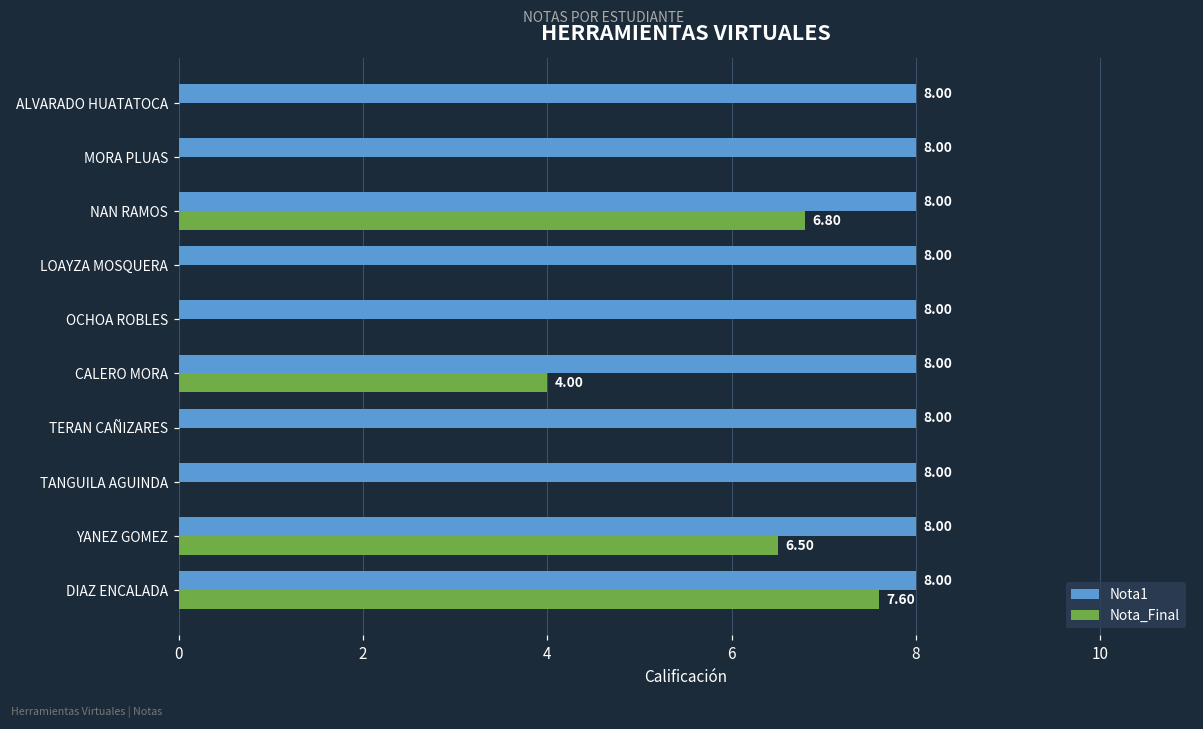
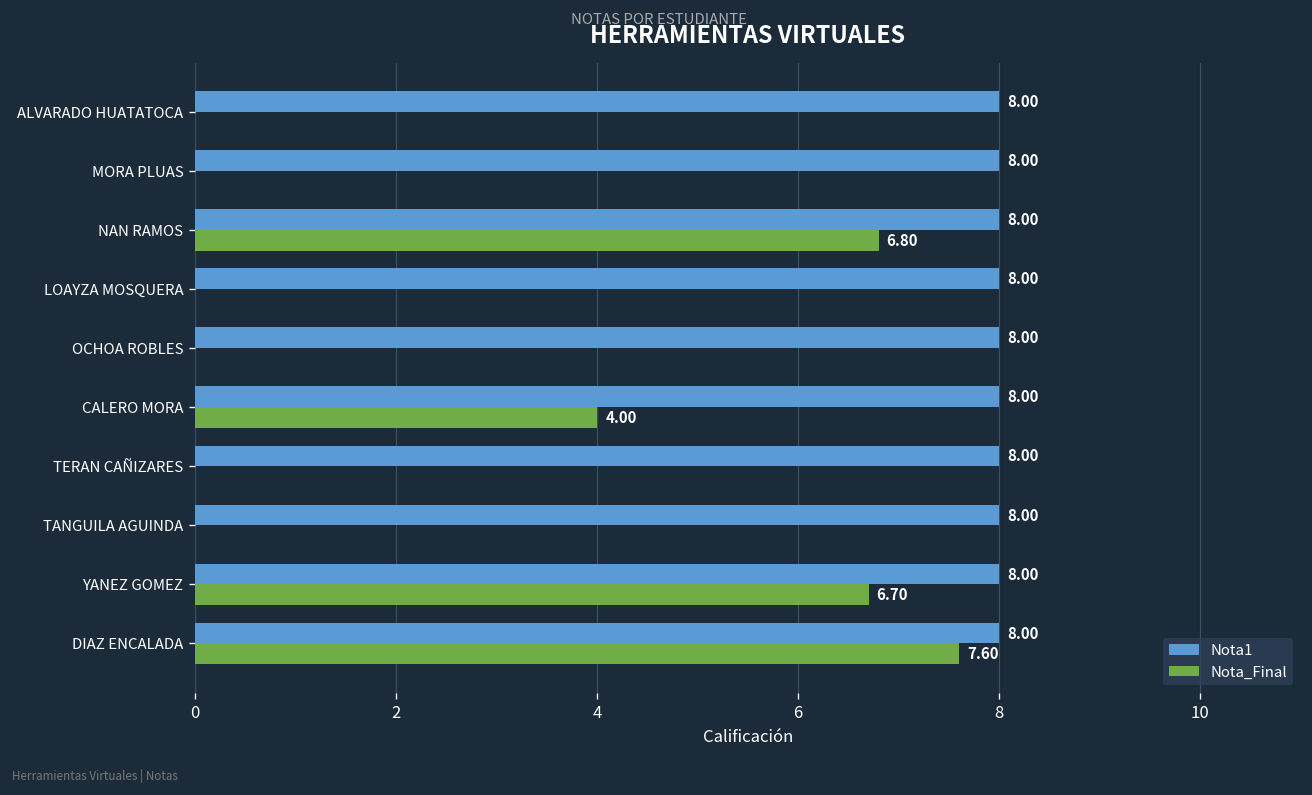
Nota_Final, YANEZ GOMEZ: 6.50 -> 6.70
